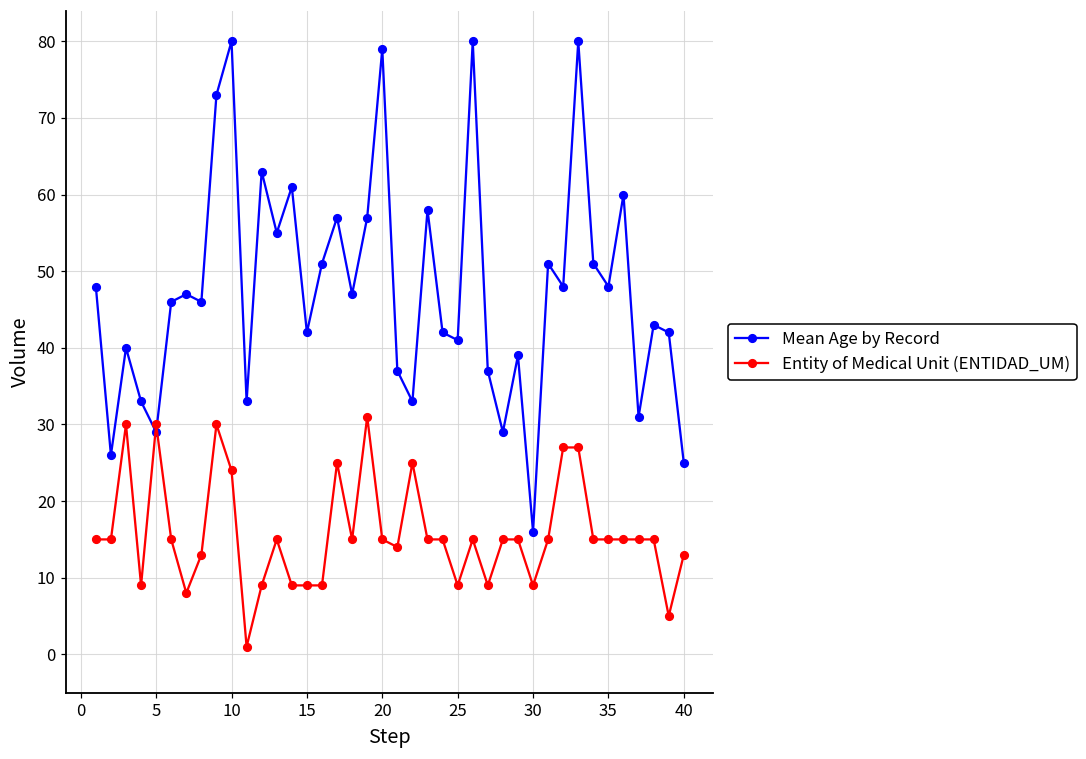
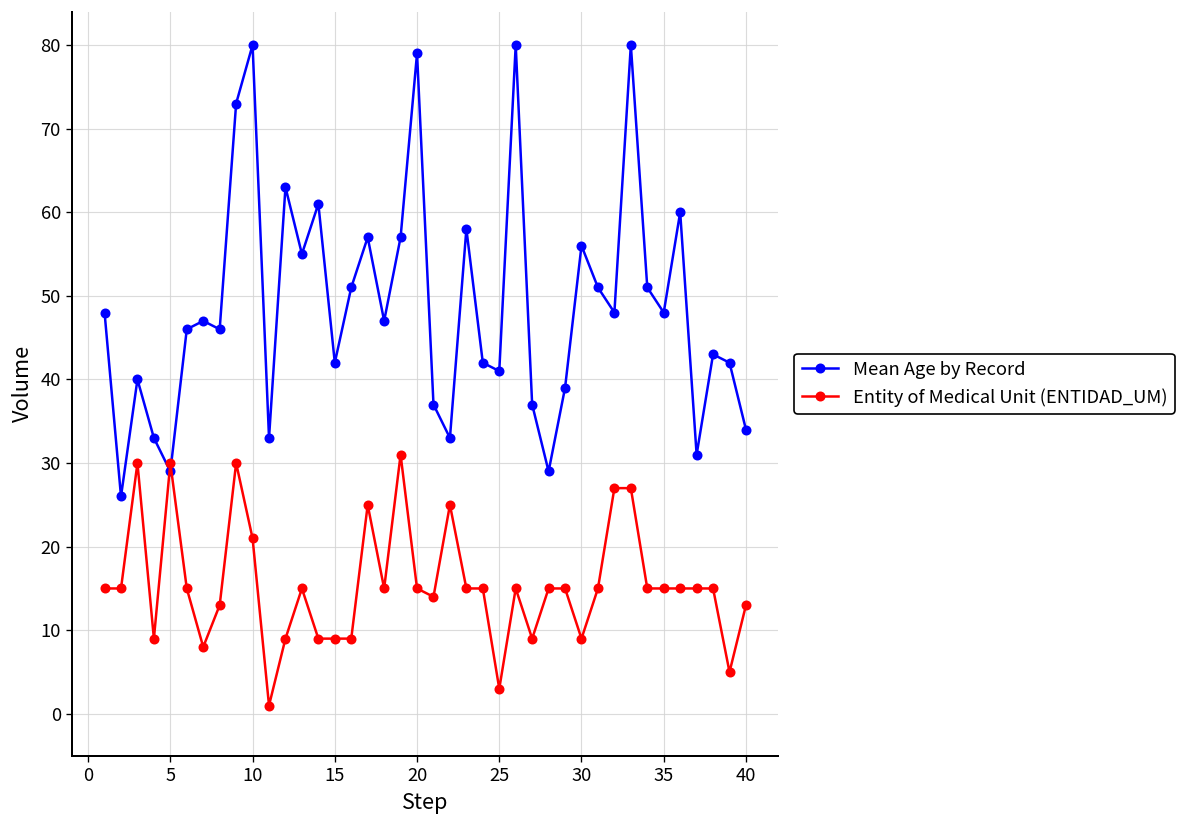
Entity of Medical Unit (ENTIDAD_UM), 10: 24 -> 21
Entity of Medical Unit (ENTIDAD_UM), 25: 9 -> 3
Mean Age by Record, 30: 16 -> 56
Mean Age by Record, 40: 25 -> 34
